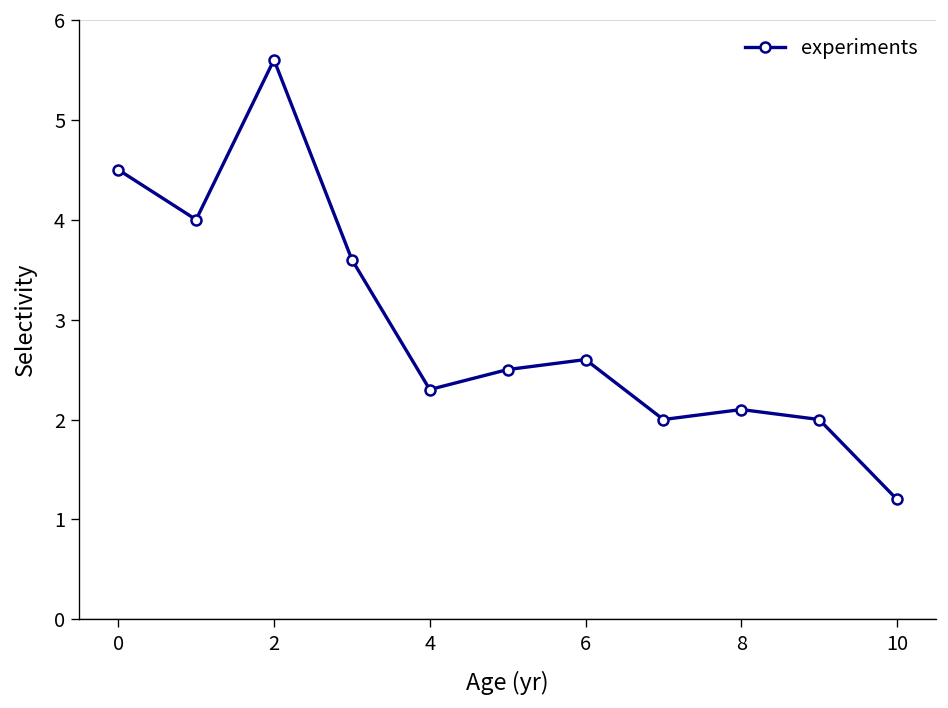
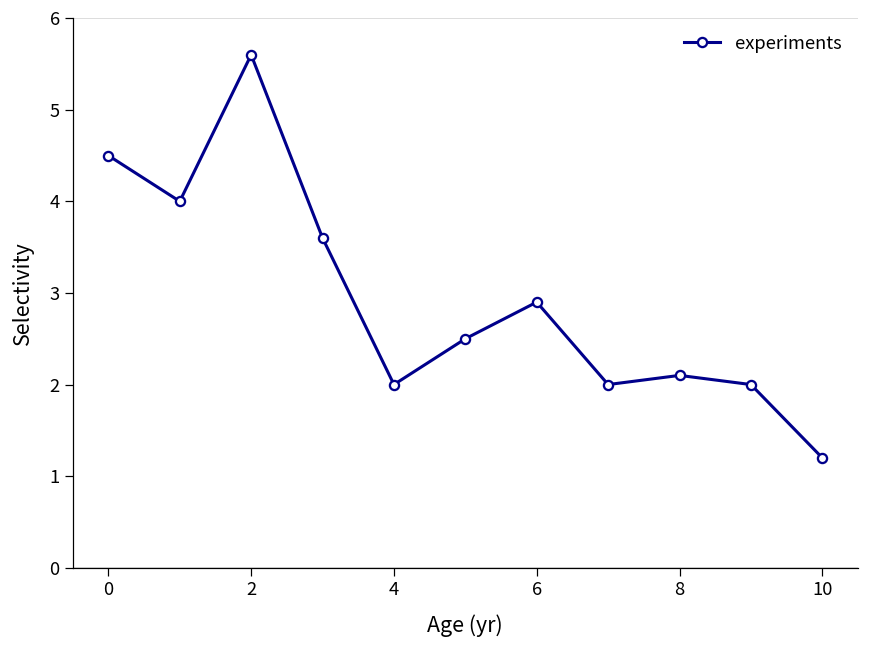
4: 2.3 -> 2.0
6: 2.6 -> 2.9
